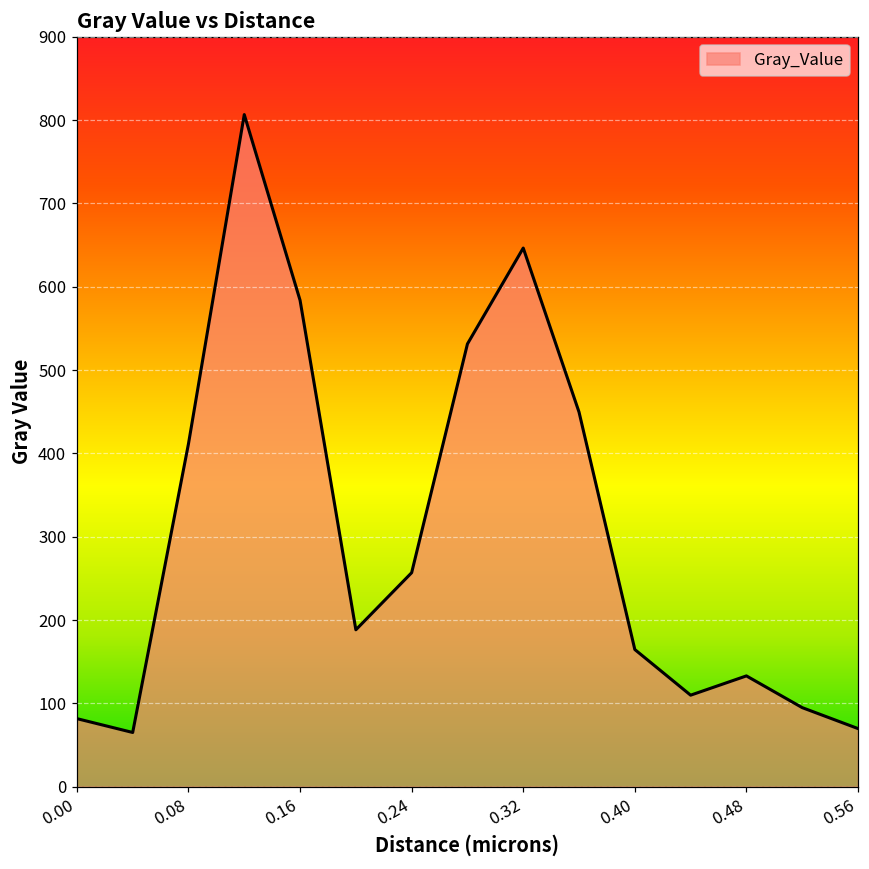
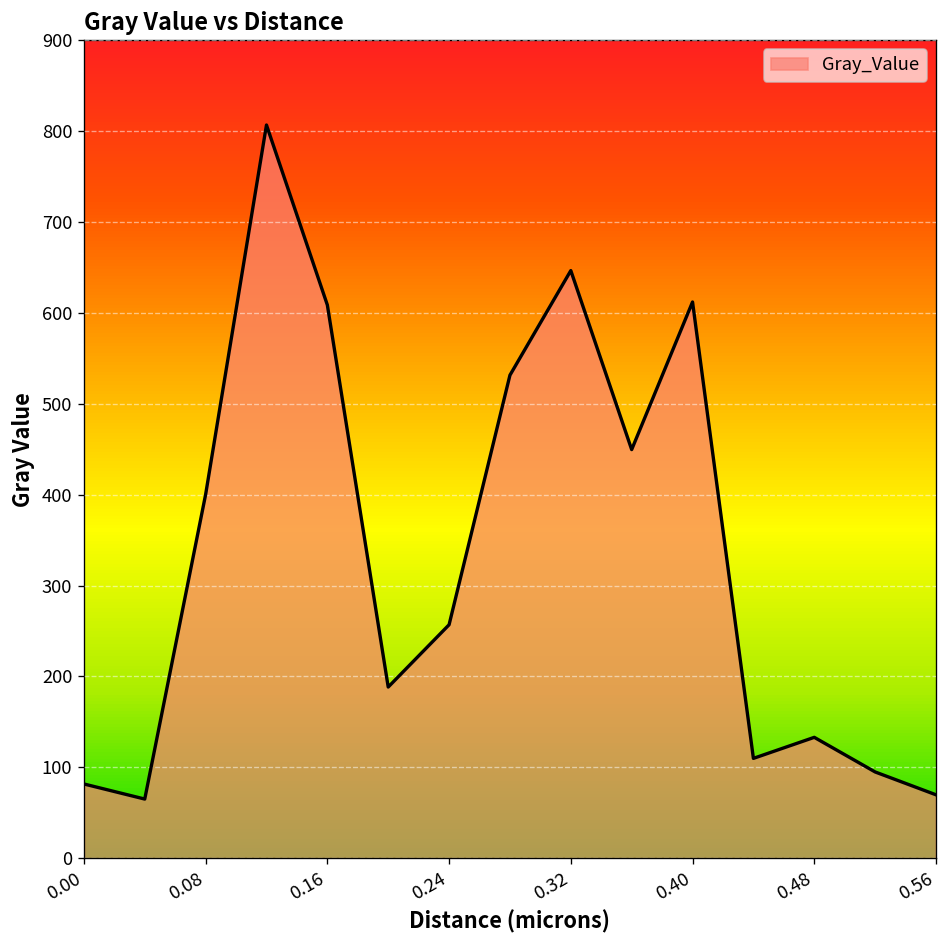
0.08: 410 -> 400
0.16: 580 -> 610
0.40: 160 -> 610
